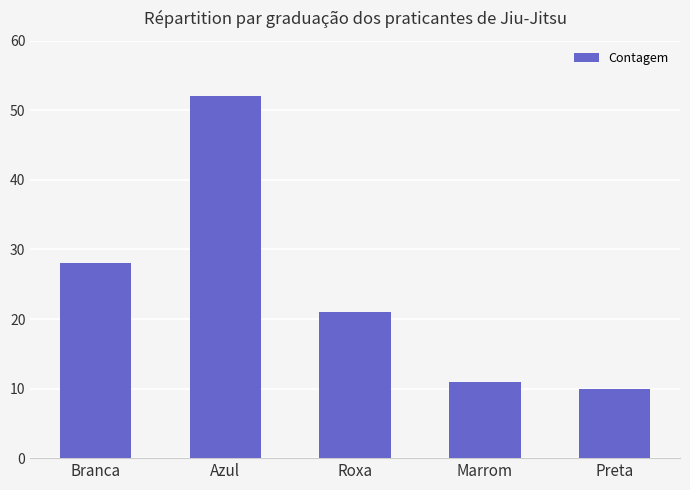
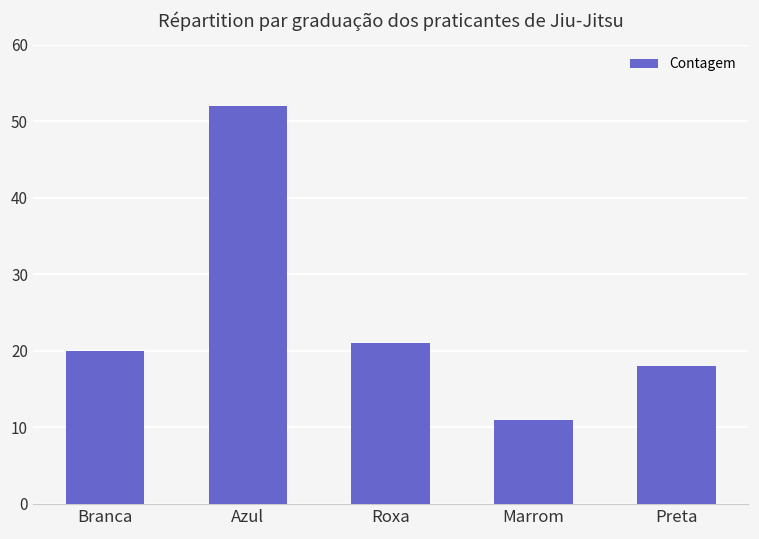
Branca: 28 -> 20
Preta: 10 -> 18
